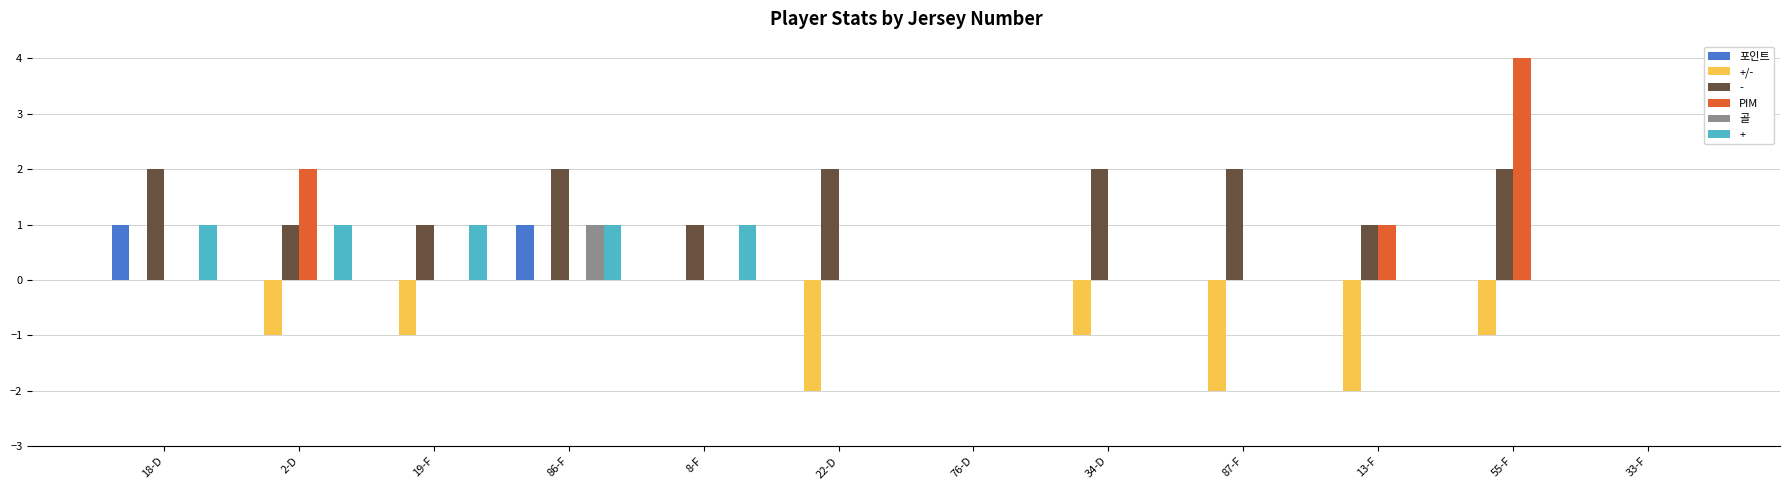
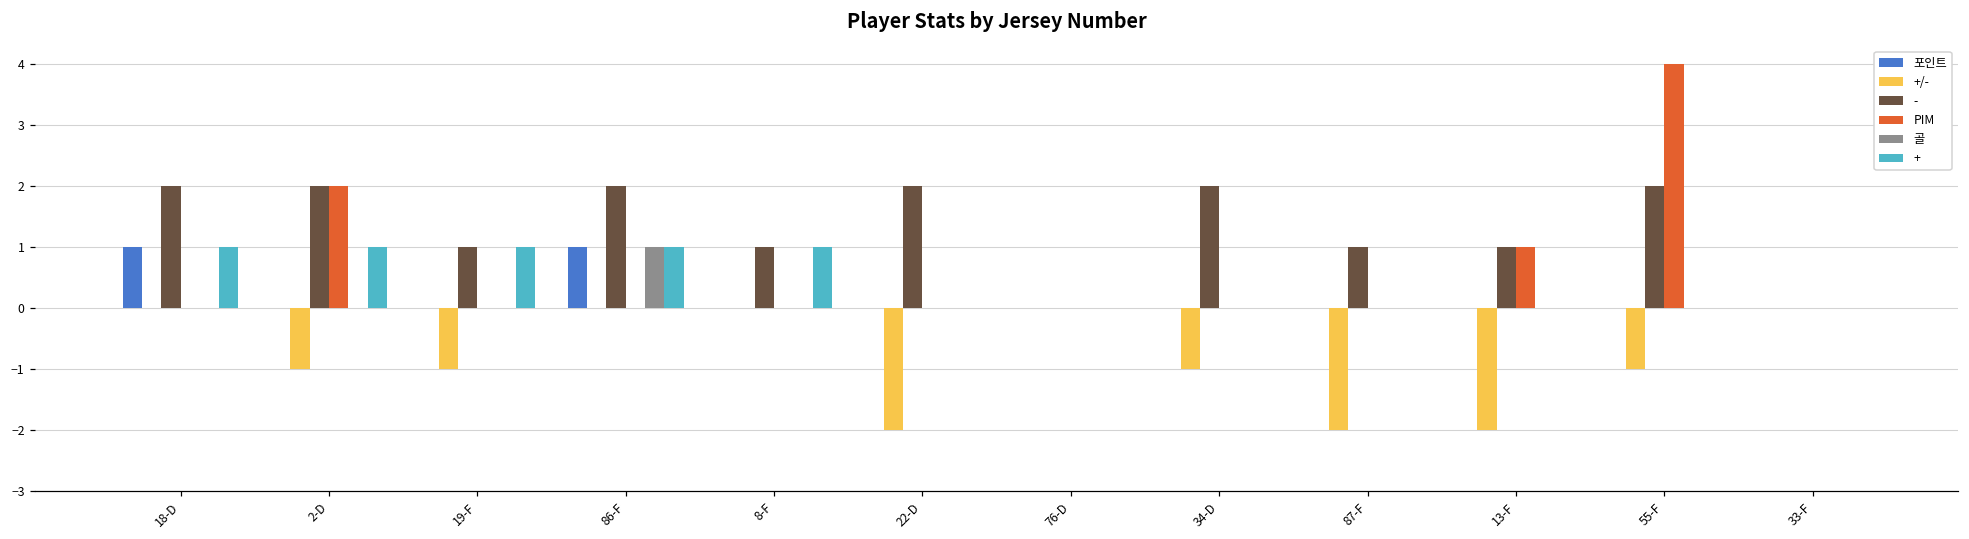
-, 2-D: 1 -> 2
-, 87-F: 2 -> 1
